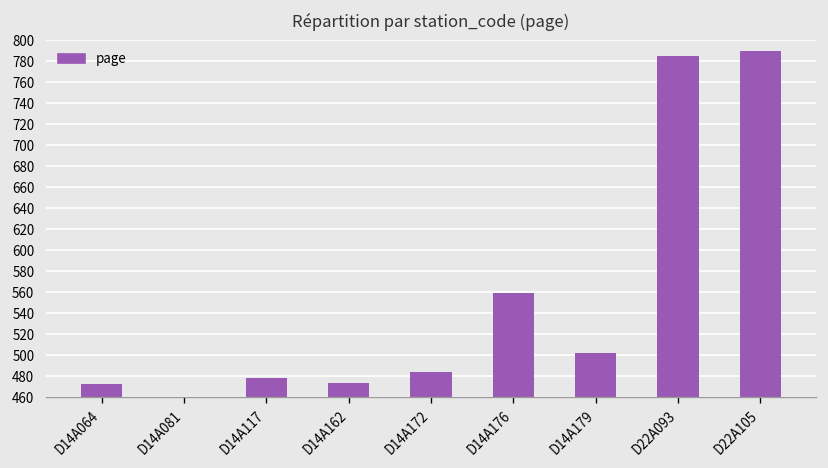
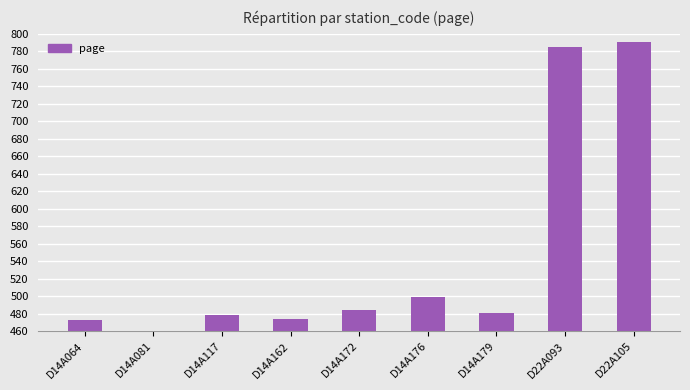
D14A176: 560 -> 500
D14A179: 500 -> 480
